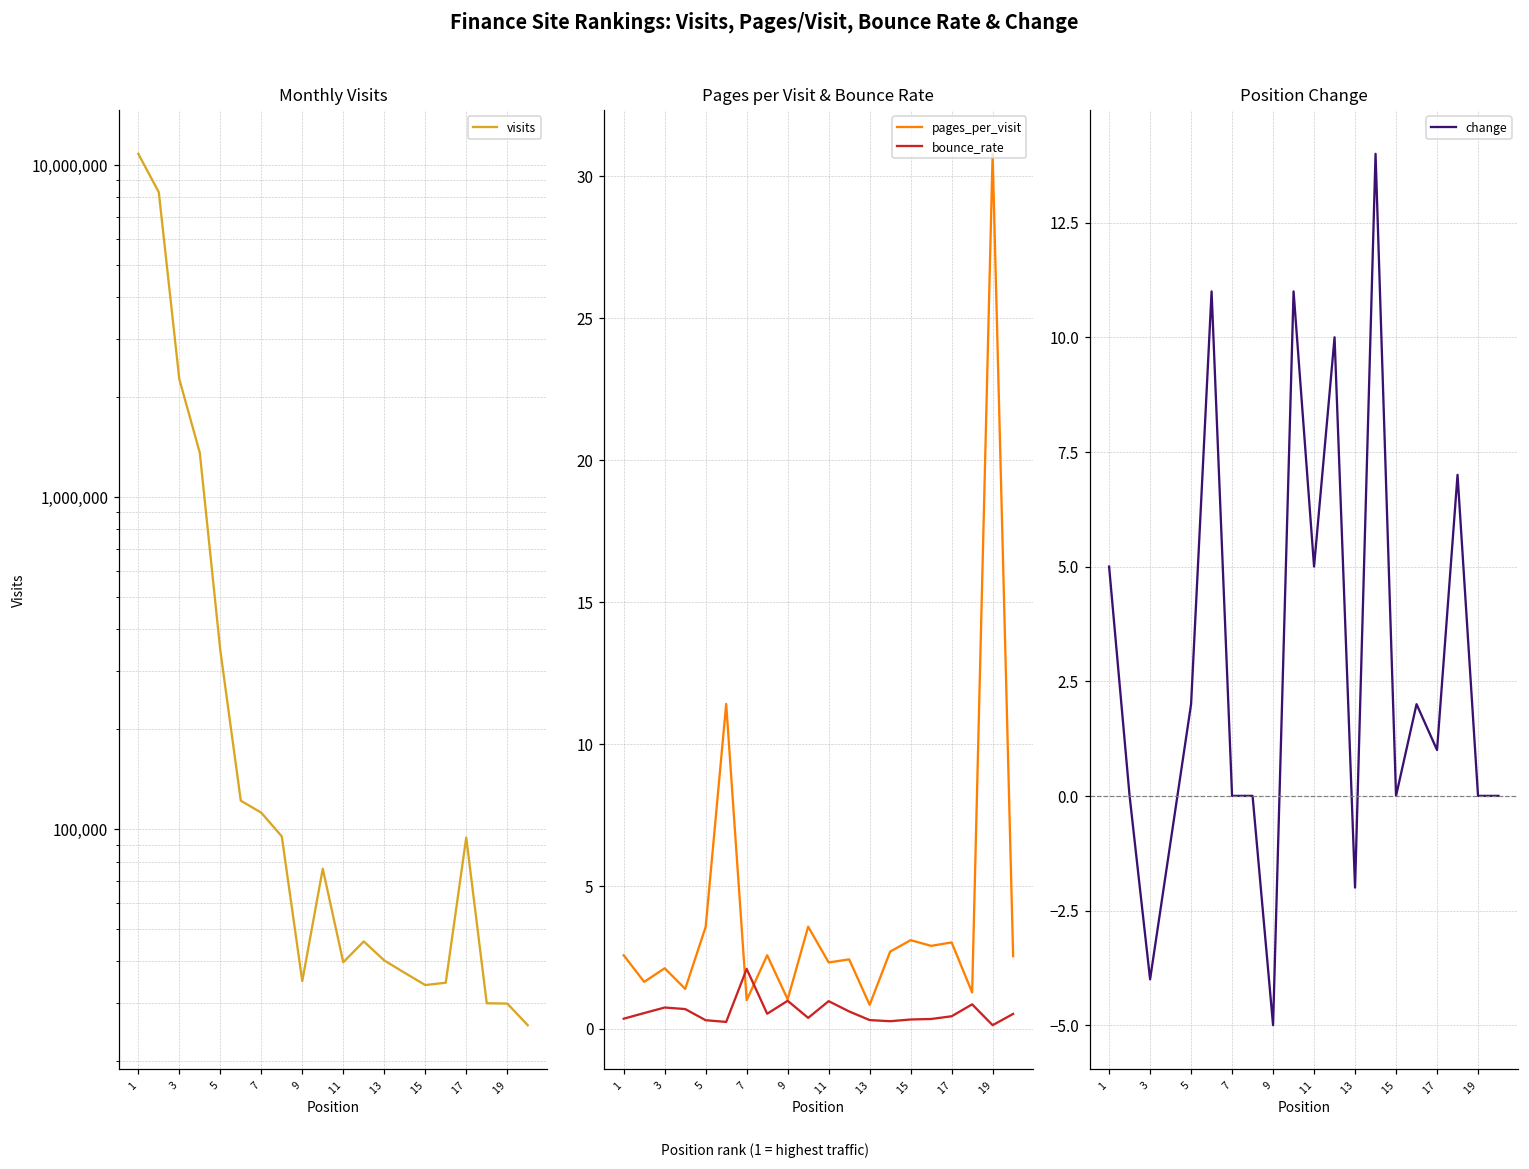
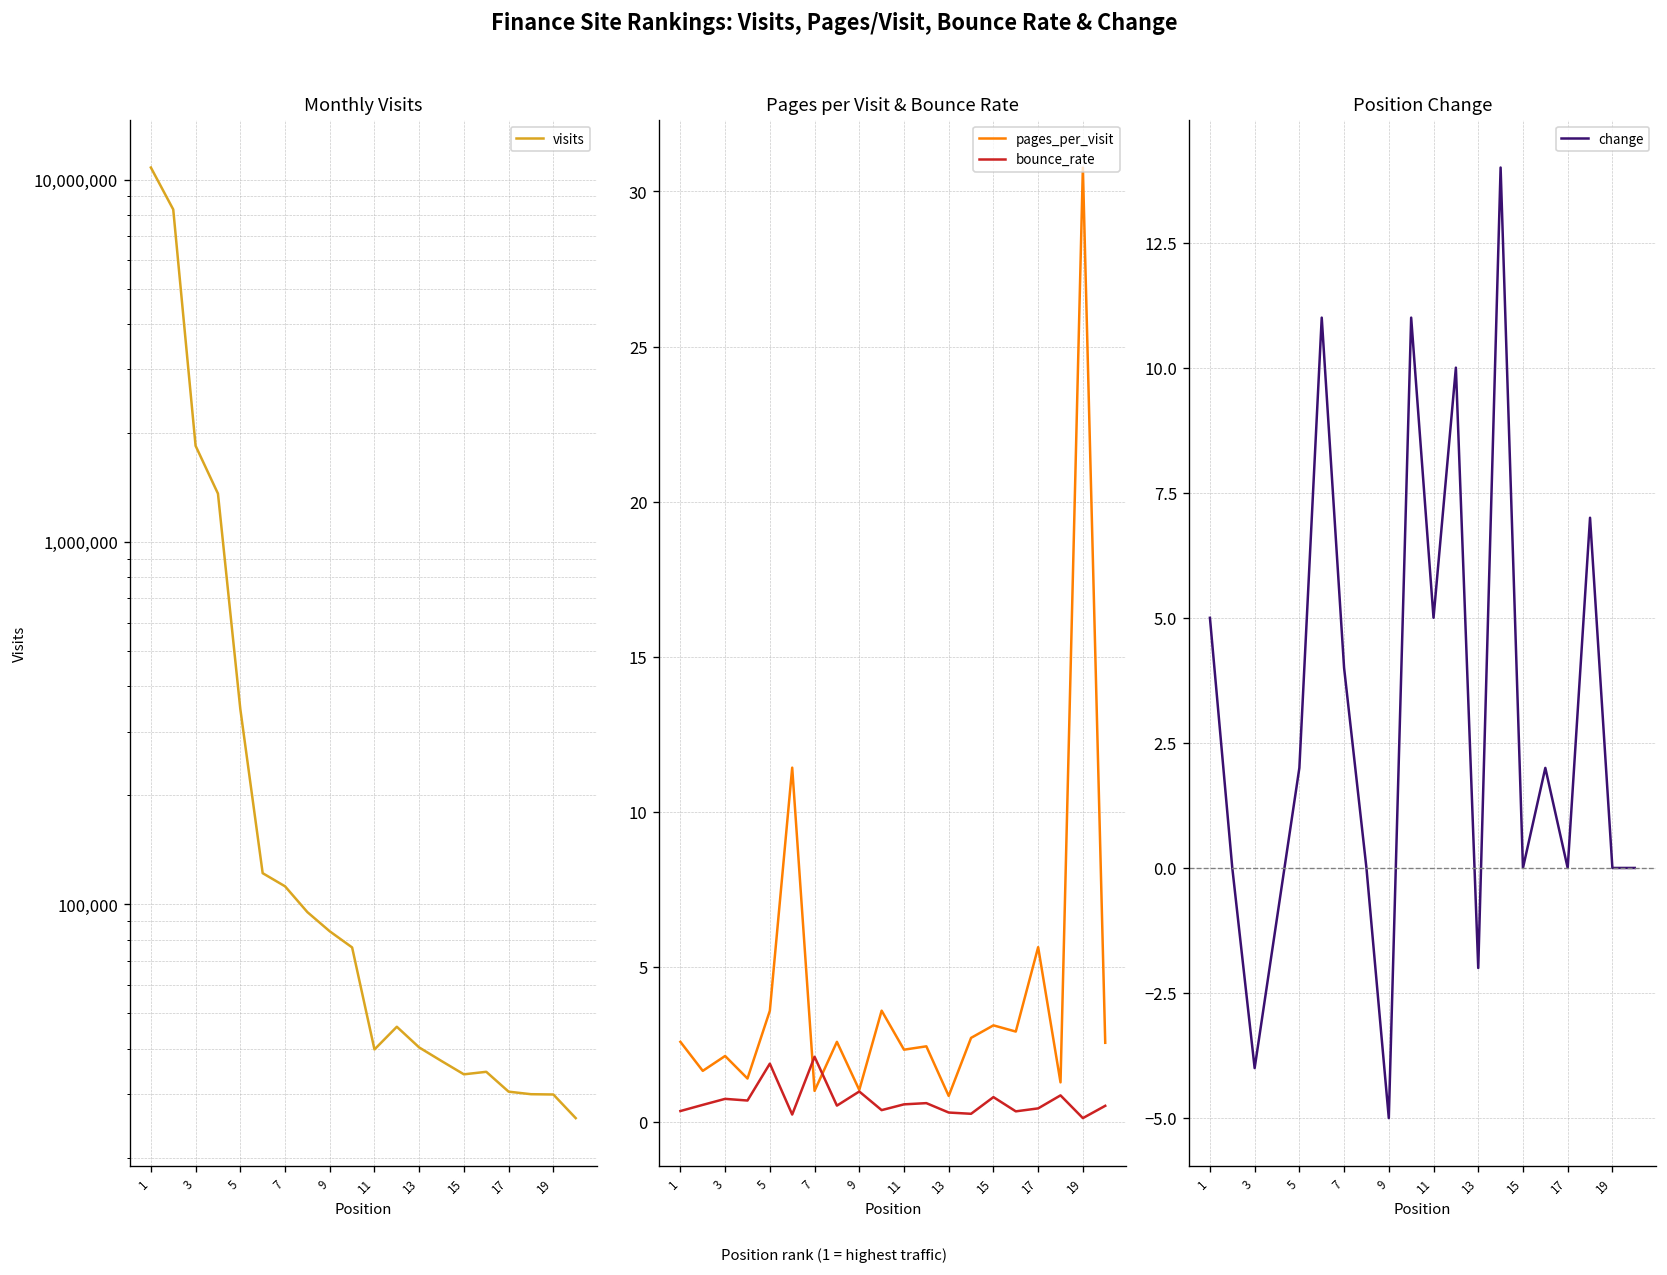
Monthly Visits, 3: 2,300,000 -> 1,800,000
Monthly Visits, 9: 35,000 -> 84,000
Monthly Visits, 17: 94,000 -> 30,000
Pages per Visit & Bounce Rate, bounce_rate, 5: 0.3 -> 1.9
Pages per Visit & Bounce Rate, bounce_rate, 11: 1.0 -> 0.6
Pages per Visit & Bounce Rate, bounce_rate, 15: 0.3 -> 0.8
Pages per Visit & Bounce Rate, pages_per_visit, 17: 3.0 -> 5.6
Position Change, 7: 0 -> 4
Position Change, 17: 1 -> 0
